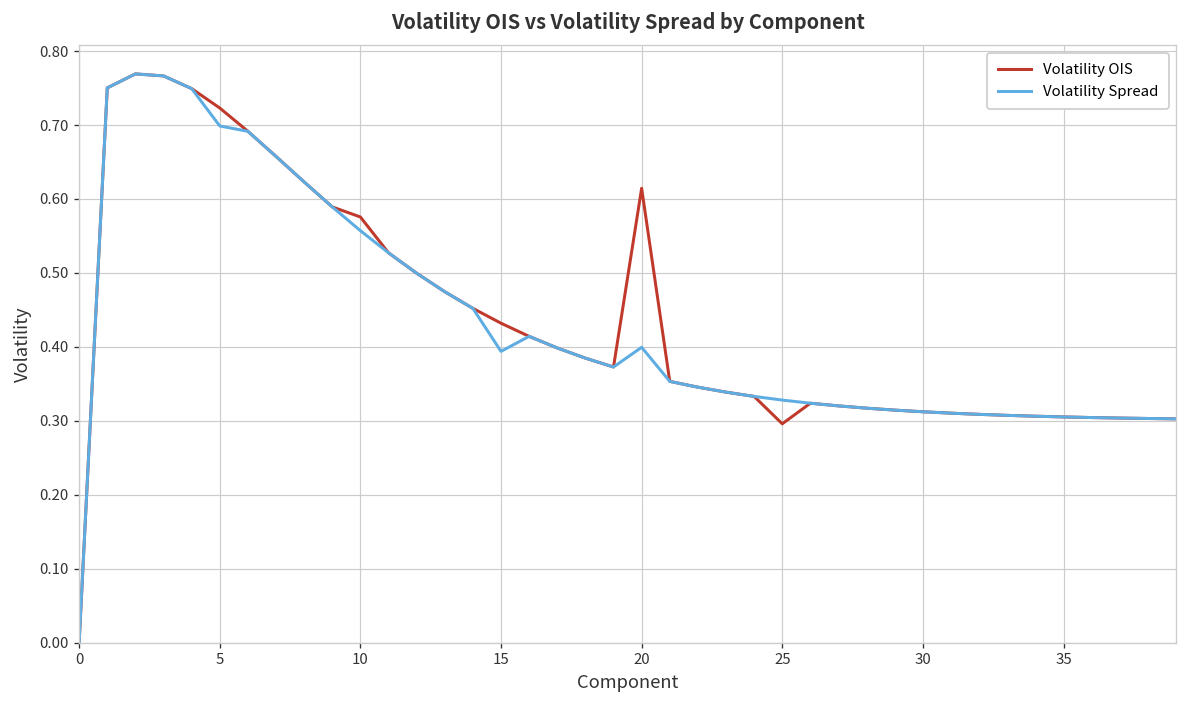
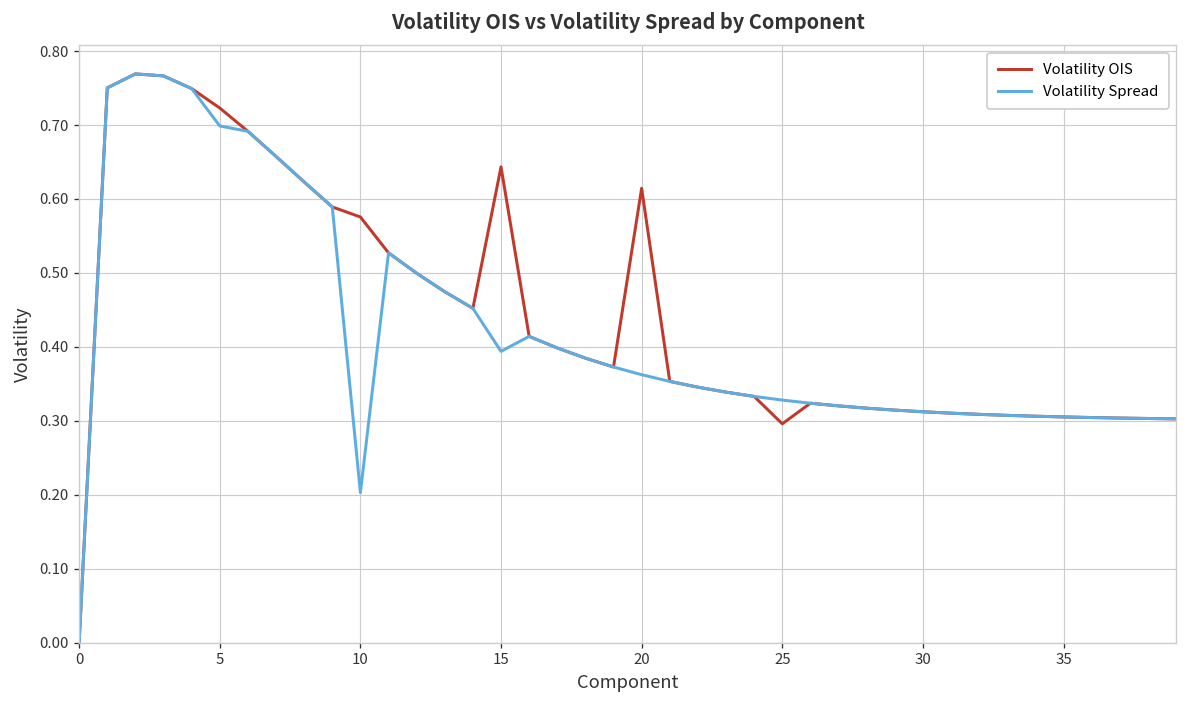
Volatility Spread, 10: 0.56 -> 0.20
Volatility OIS, 15: 0.43 -> 0.64
Volatility Spread, 20: 0.40 -> 0.36
